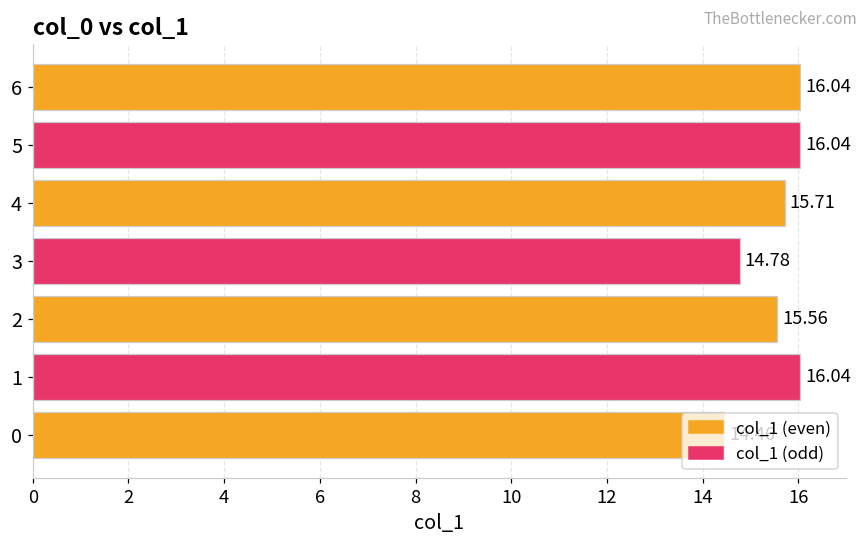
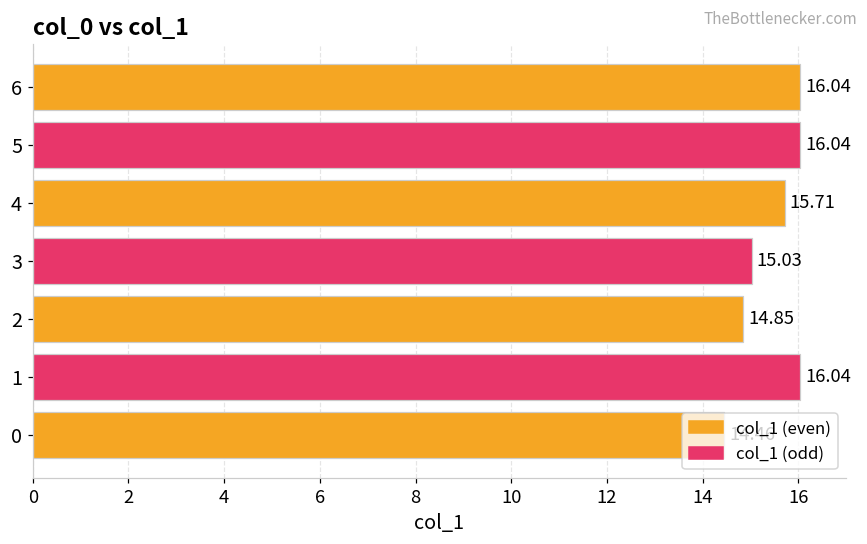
3: 14.78 -> 15.03
2: 15.56 -> 14.85
